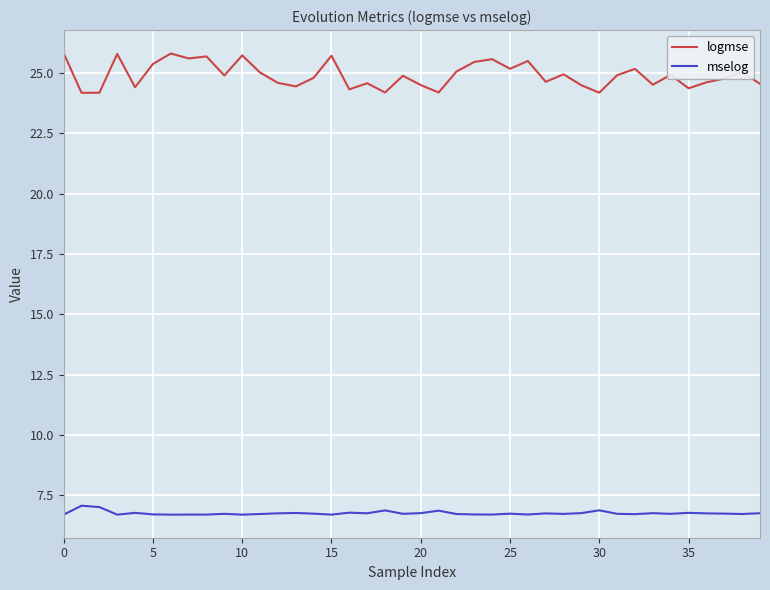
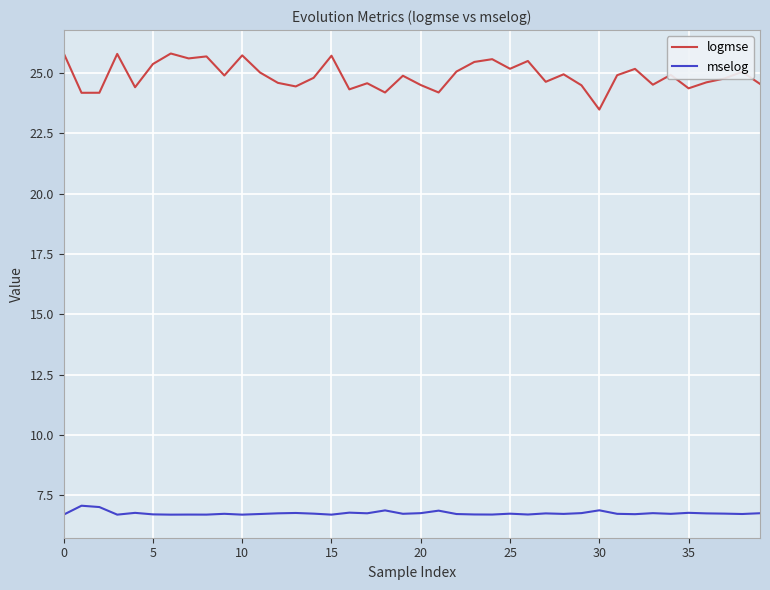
logmse, 30: 24.2 -> 23.5
